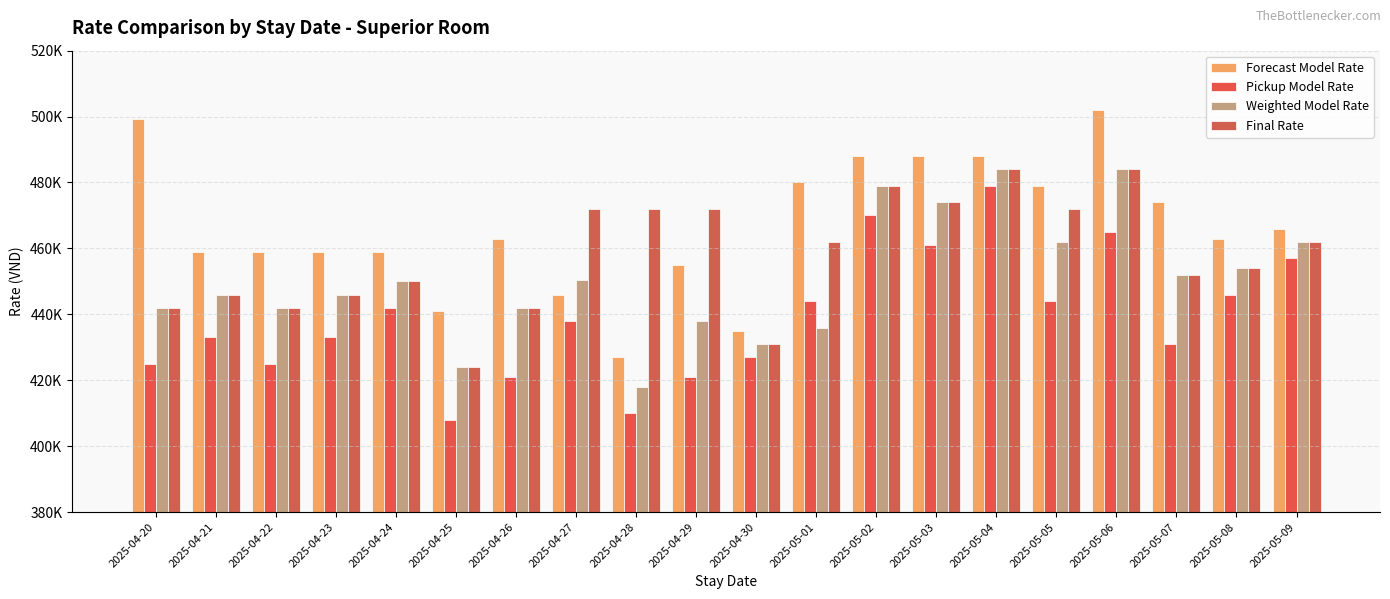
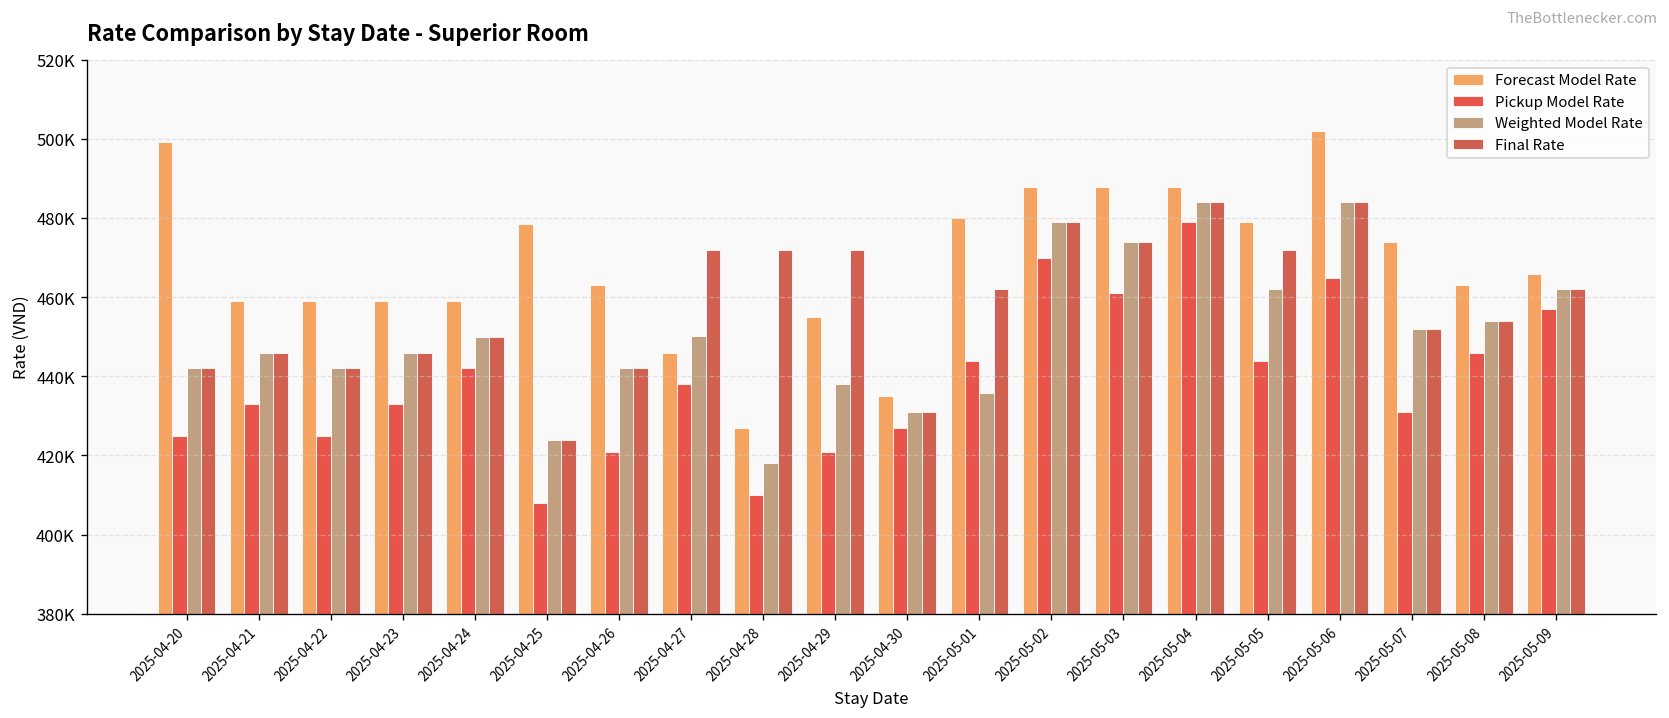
Forecast Model Rate, 2025-04-25: 441000 -> 478000
